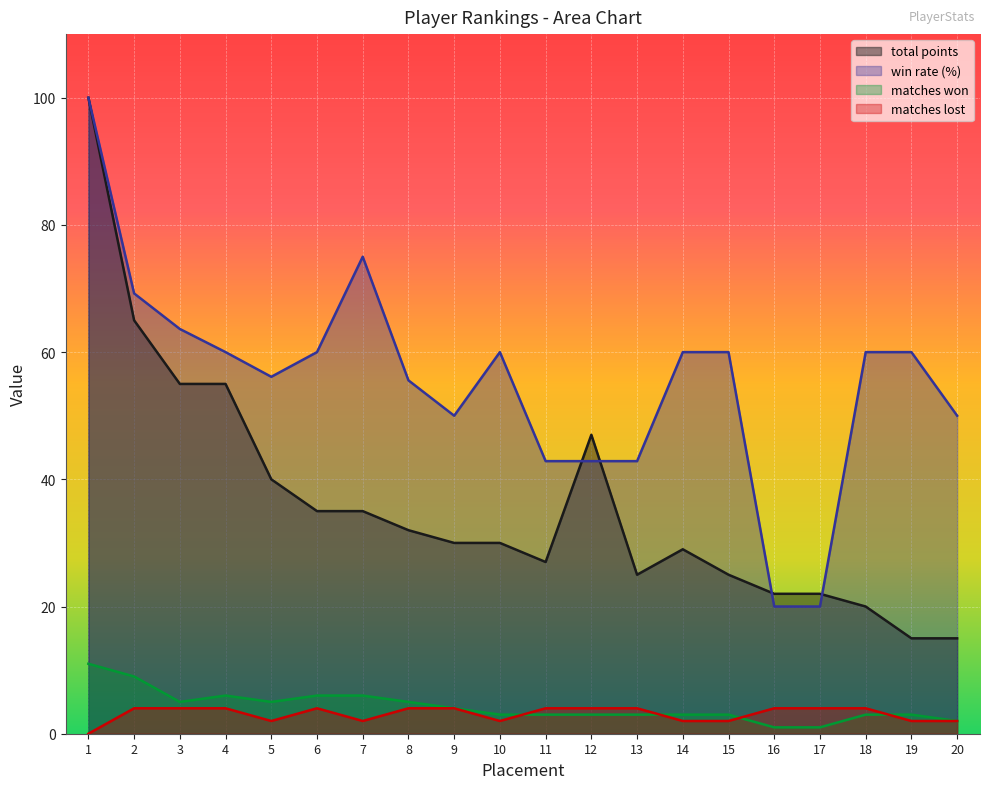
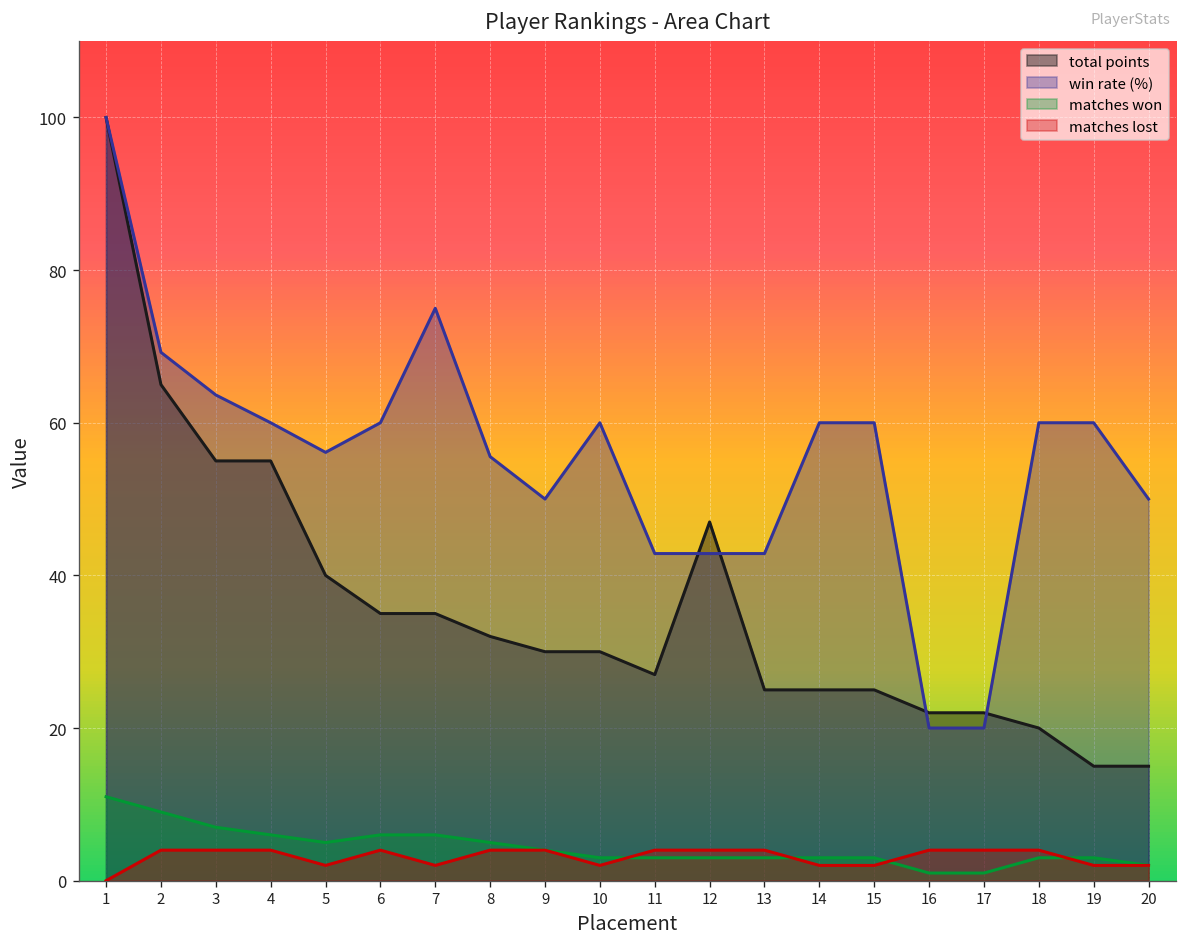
matches won, 3: 5 -> 7
total points, 14: 29 -> 25
